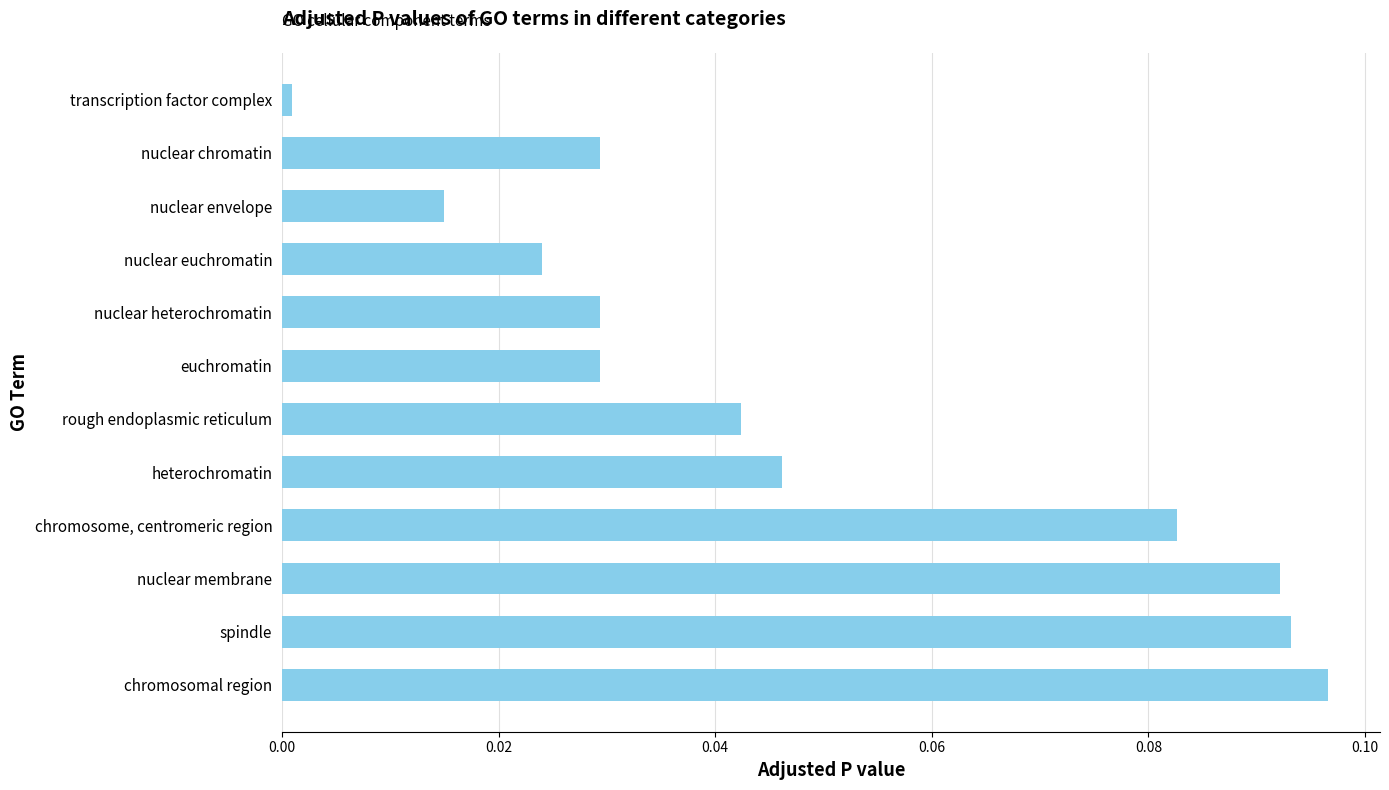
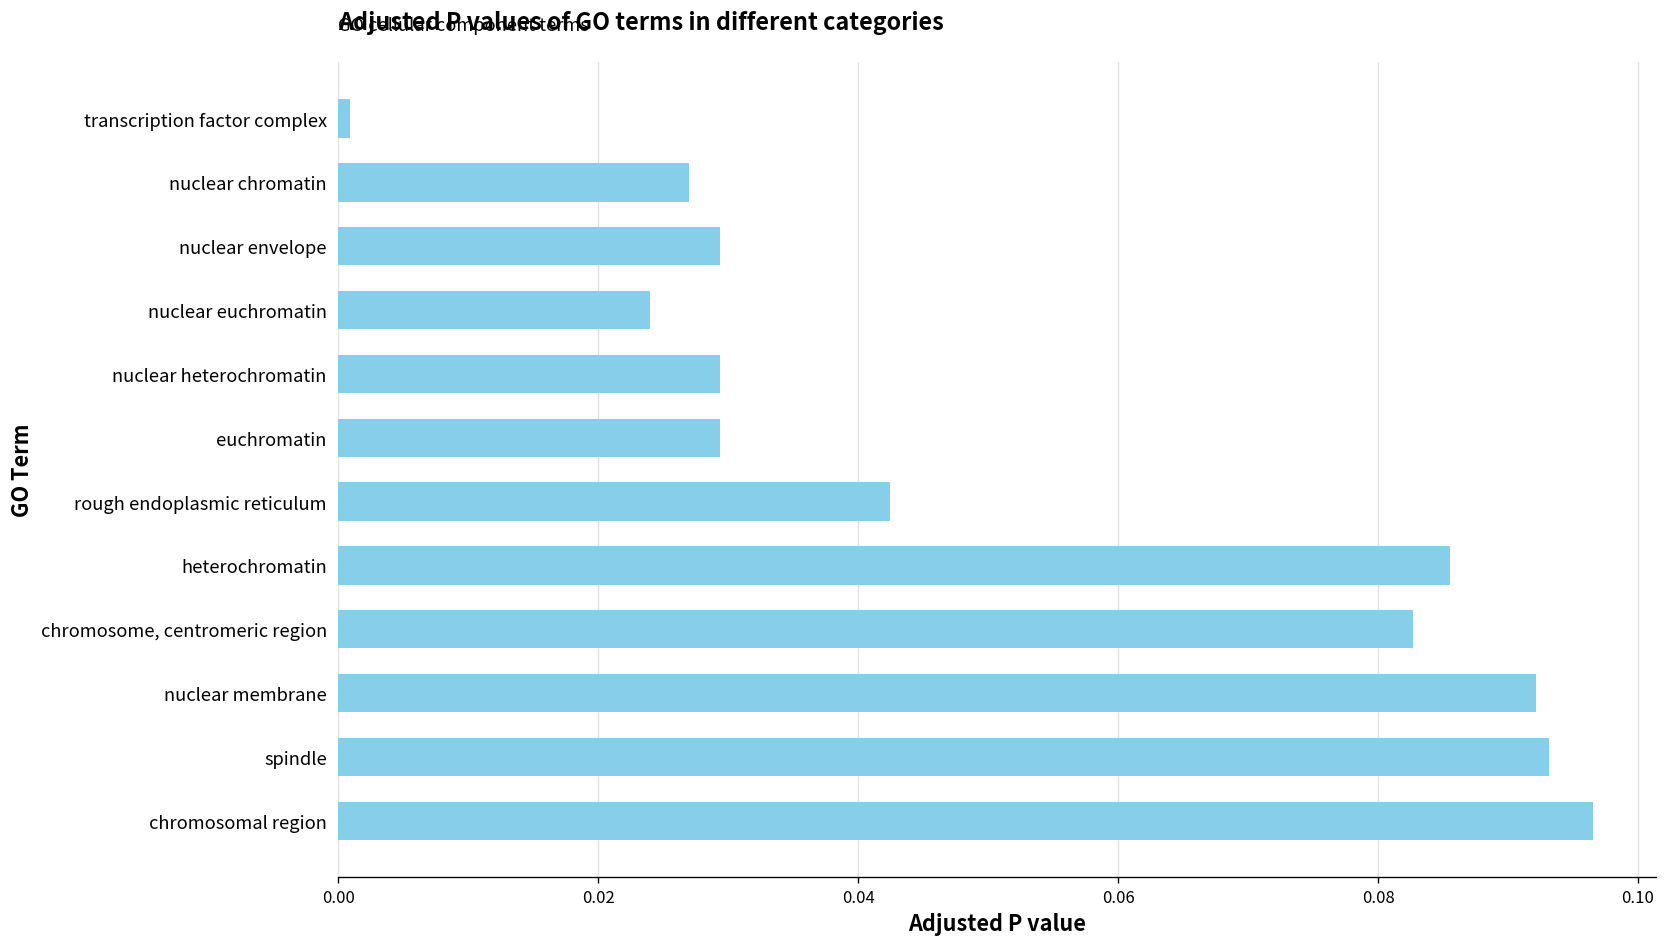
nuclear chromatin: 0.0294 -> 0.0270
nuclear envelope: 0.0150 -> 0.0294
heterochromatin: 0.0462 -> 0.0855
